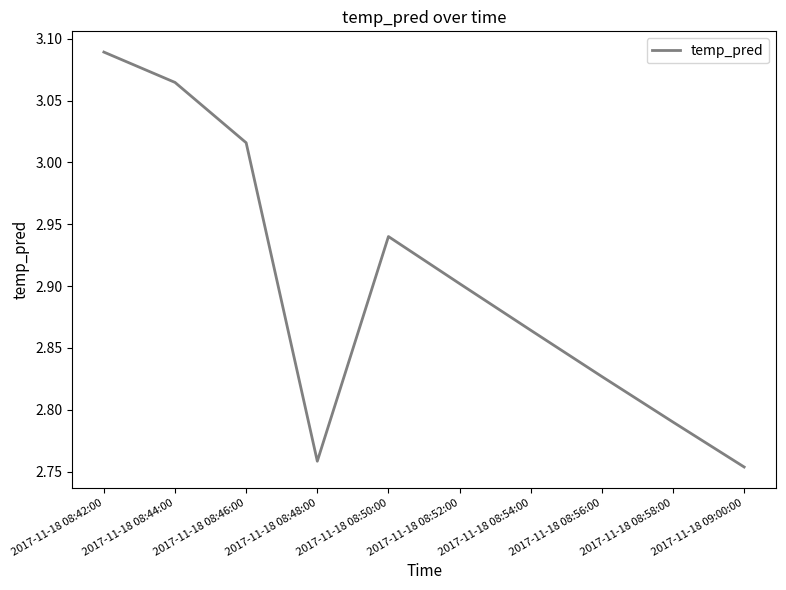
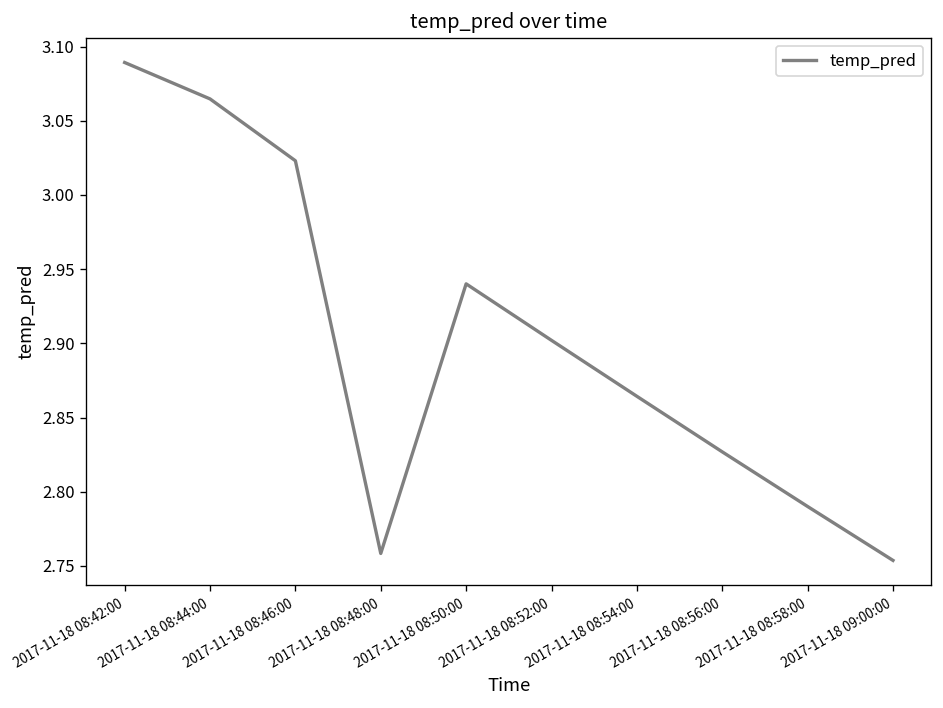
2017-11-18 08:46:00: 3.016 -> 3.023
